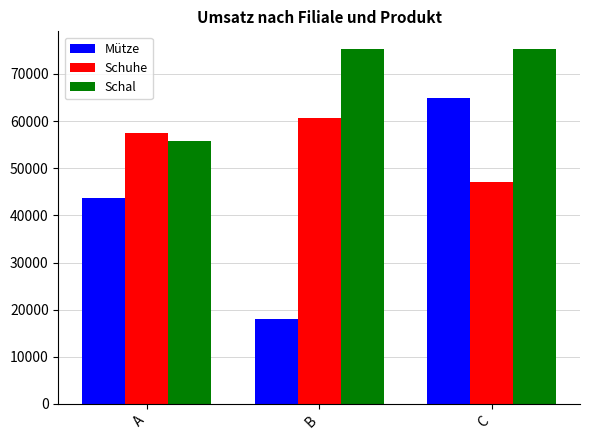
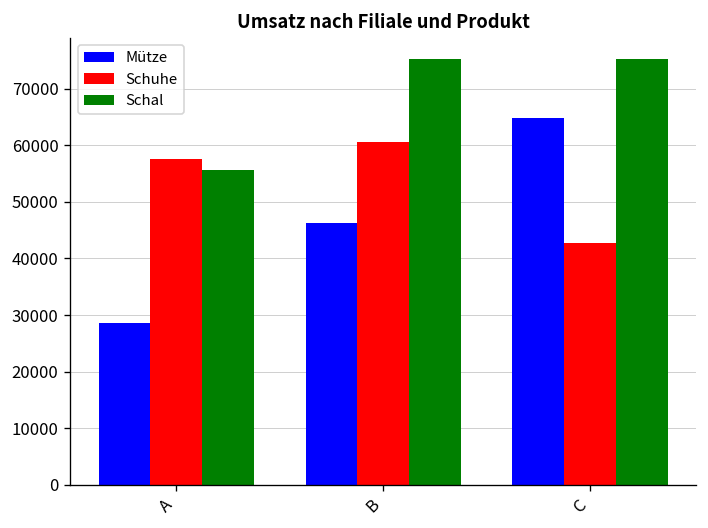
Mütze, A: 44000 -> 29000
Mütze, B: 18000 -> 46000
Schuhe, C: 47000 -> 43000
